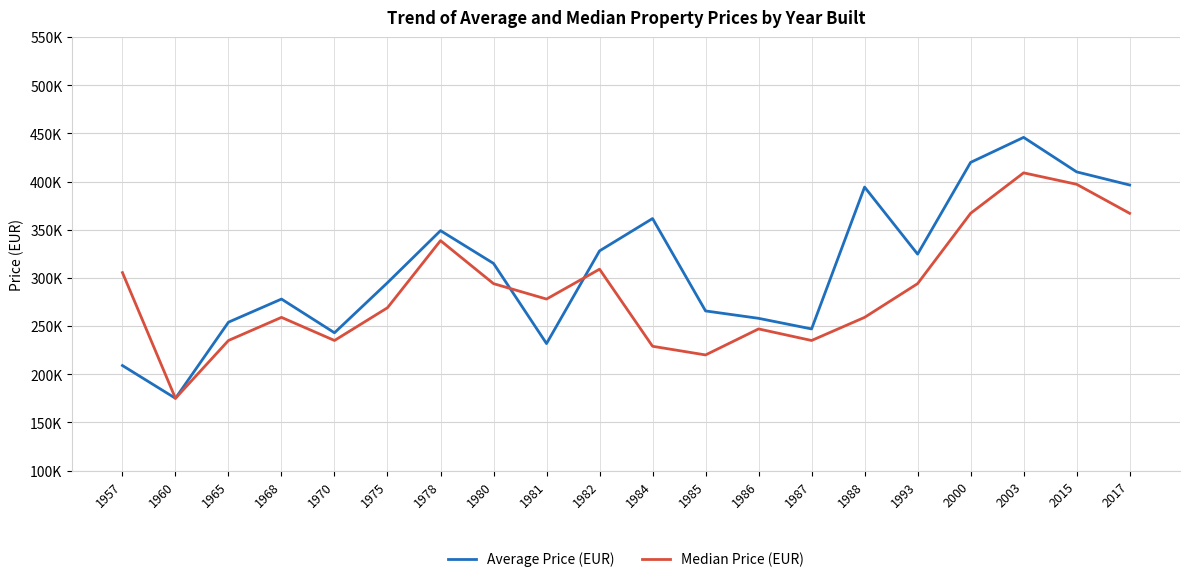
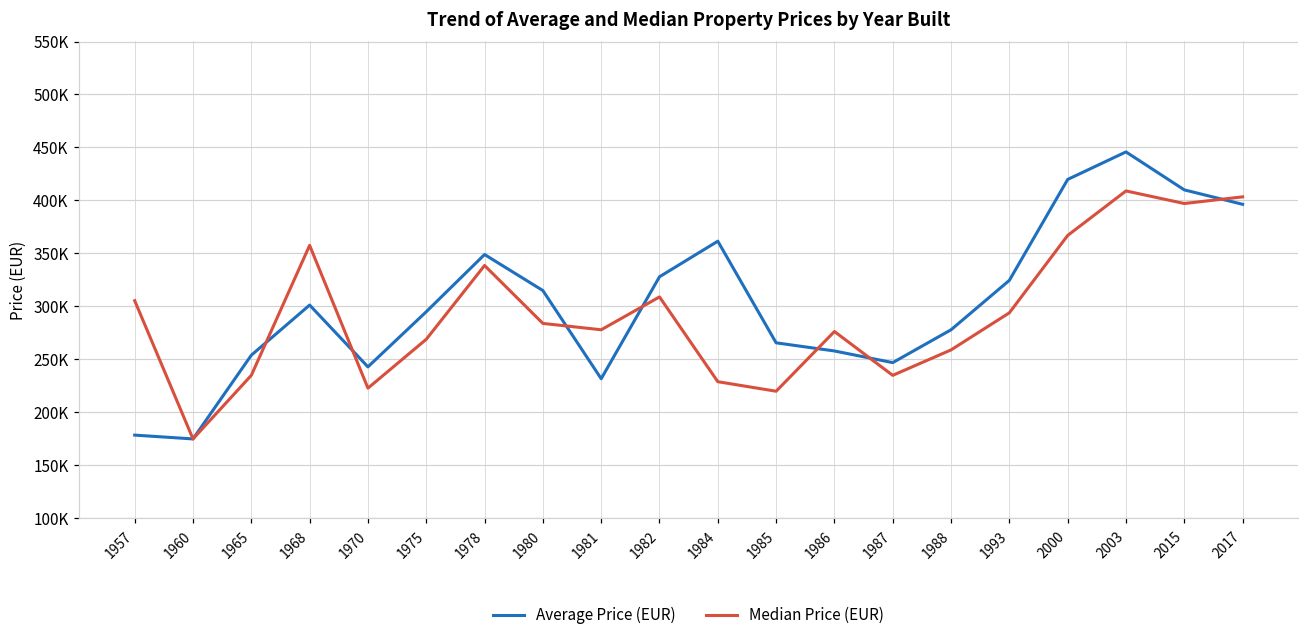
Average Price (EUR), 1957: 210000 -> 180000
Average Price (EUR), 1968: 280000 -> 300000
Median Price (EUR), 1968: 260000 -> 360000
Median Price (EUR), 1970: 240000 -> 220000
Median Price (EUR), 1980: 290000 -> 280000
Median Price (EUR), 1986: 250000 -> 280000
Average Price (EUR), 1988: 390000 -> 280000
Median Price (EUR), 2017: 370000 -> 400000
